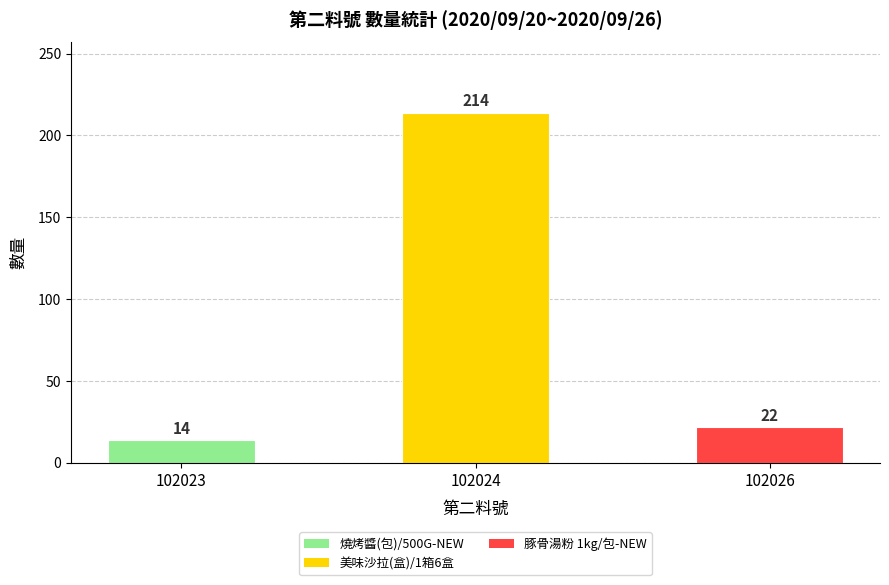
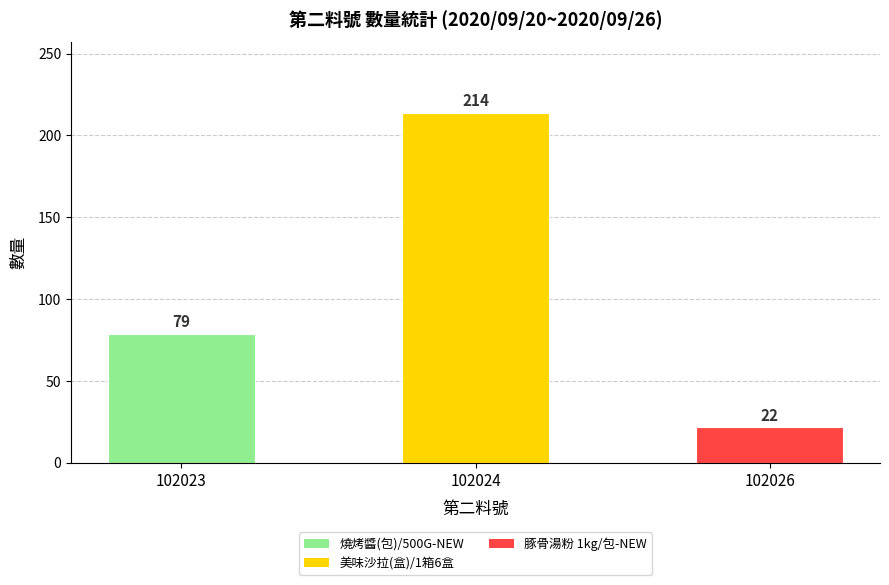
102023: 14 -> 79
